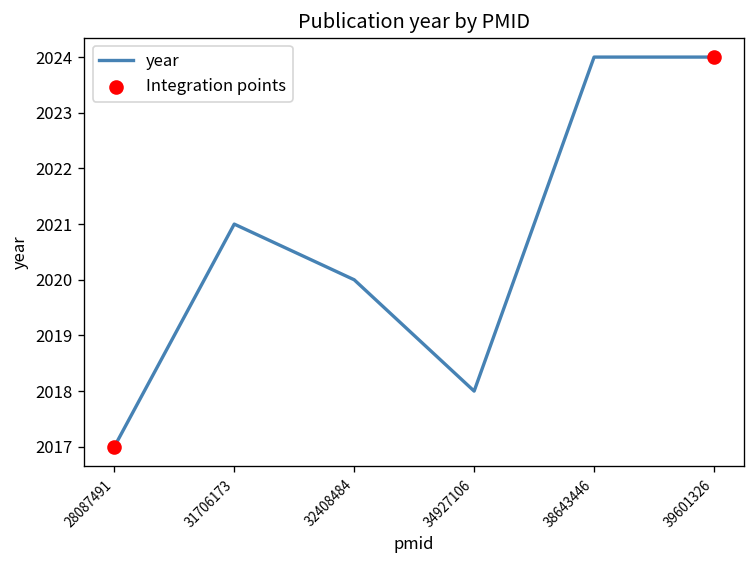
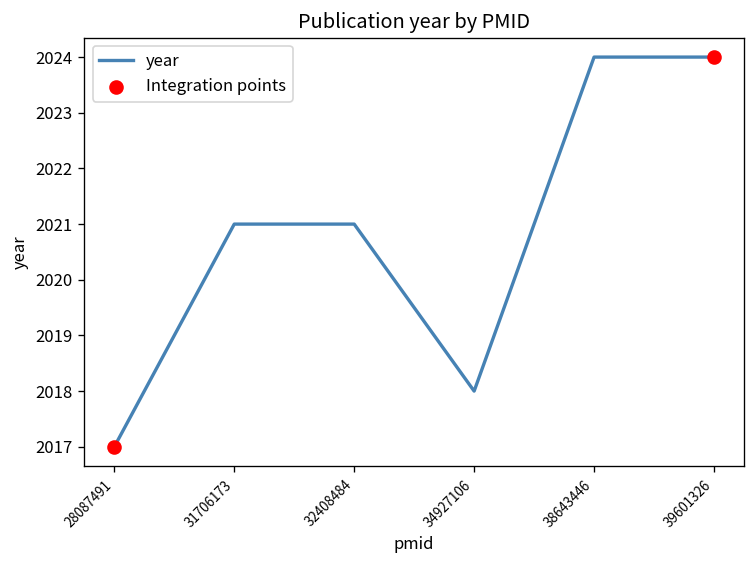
year, 32408484: 2020 -> 2021
